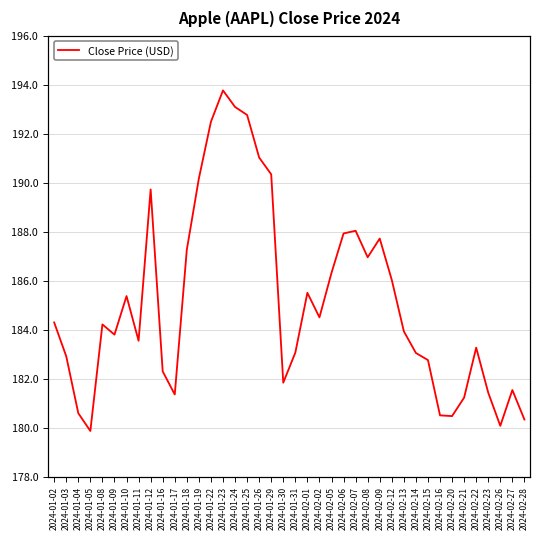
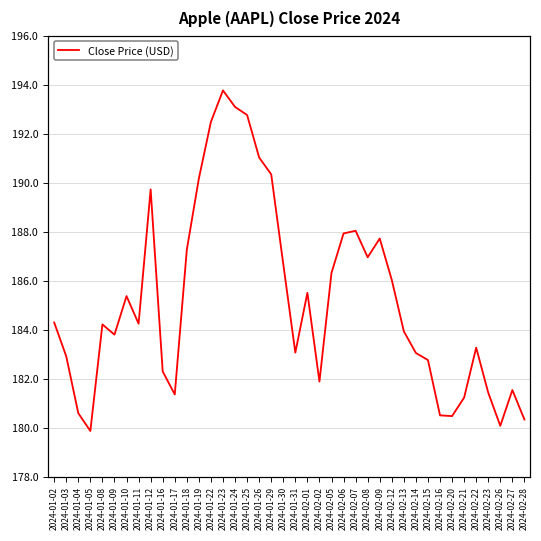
2024-01-11: 183.5 -> 184.2
2024-01-30: 181.8 -> 186.7
2024-02-02: 184.5 -> 181.9
